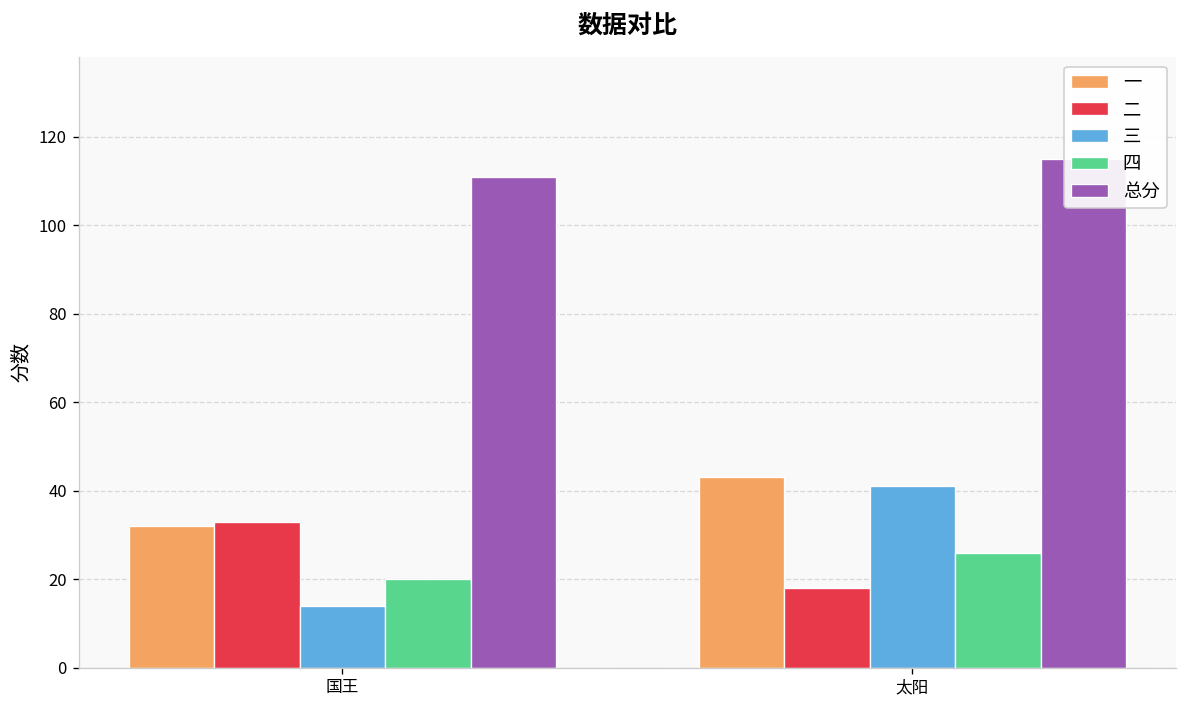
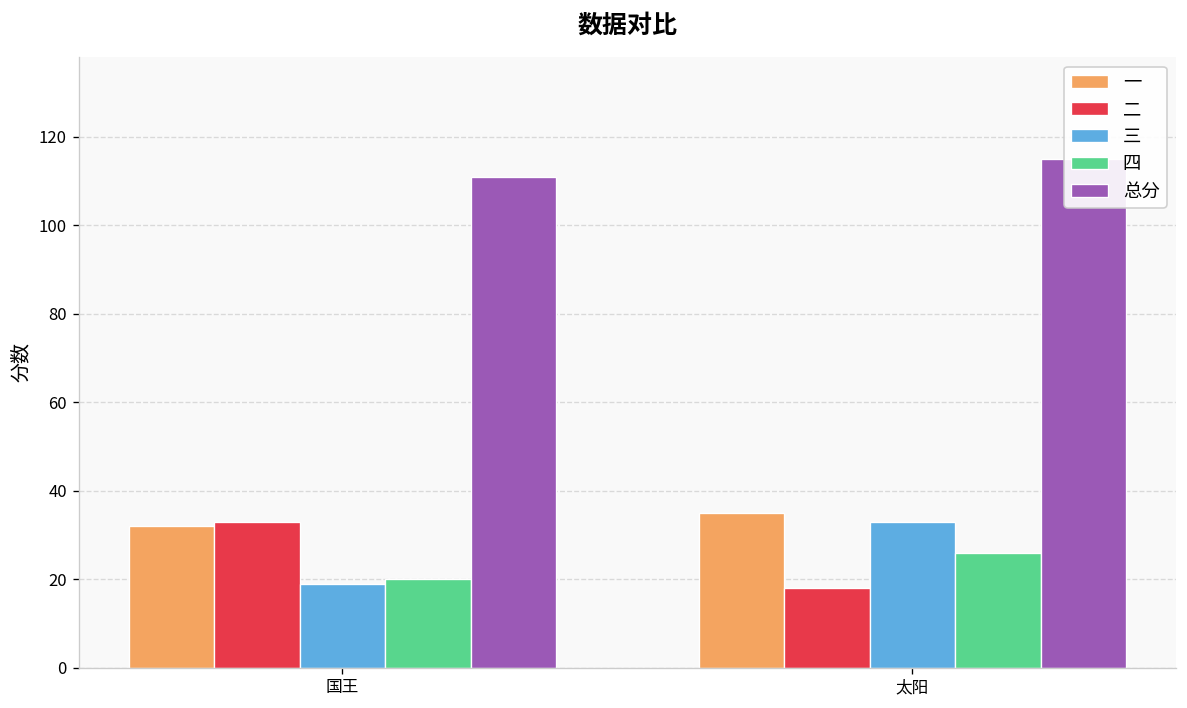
三, 国王: 14 -> 19
一, 太阳: 43 -> 35
三, 太阳: 41 -> 33
